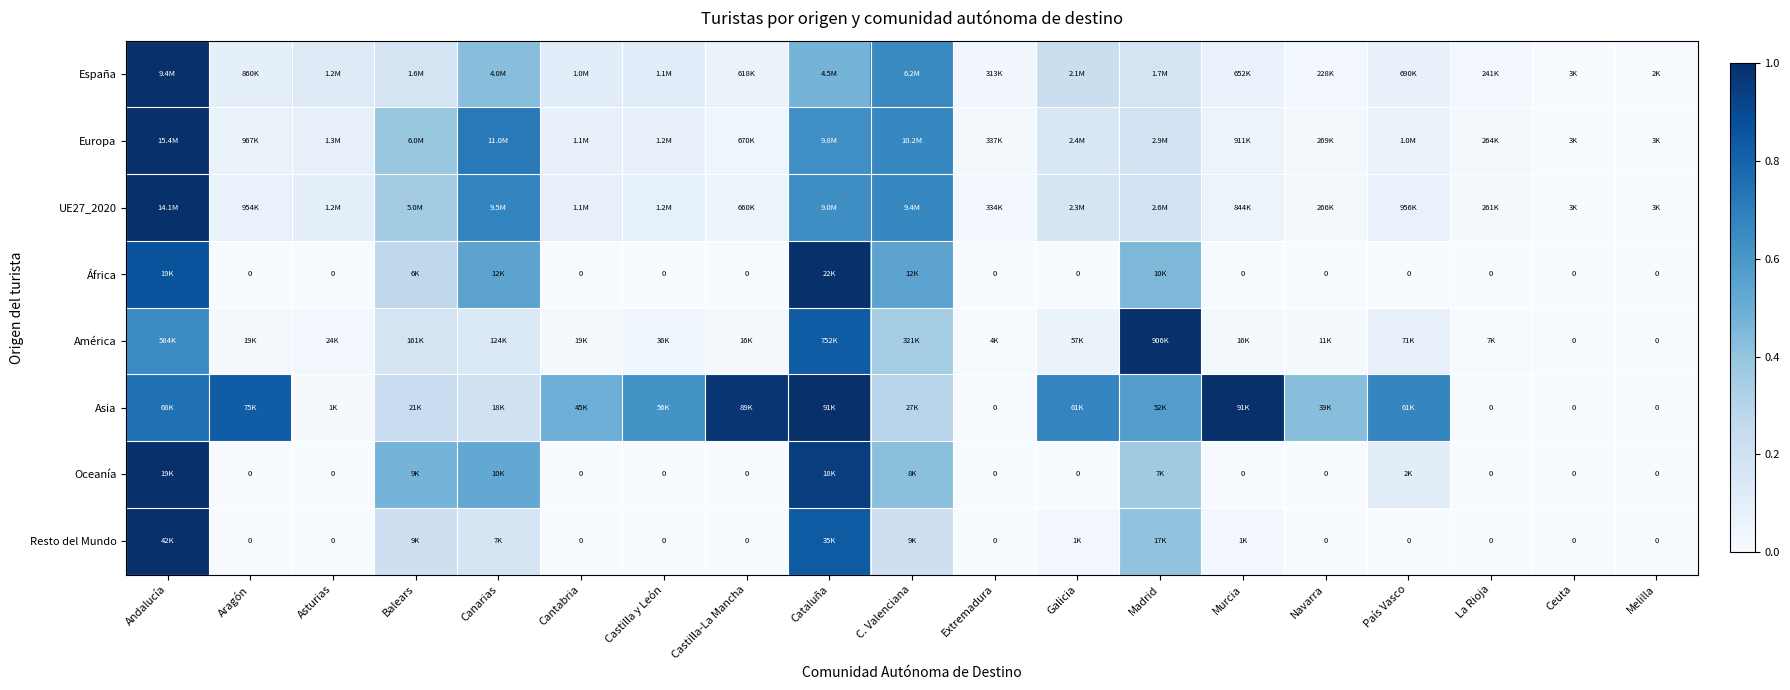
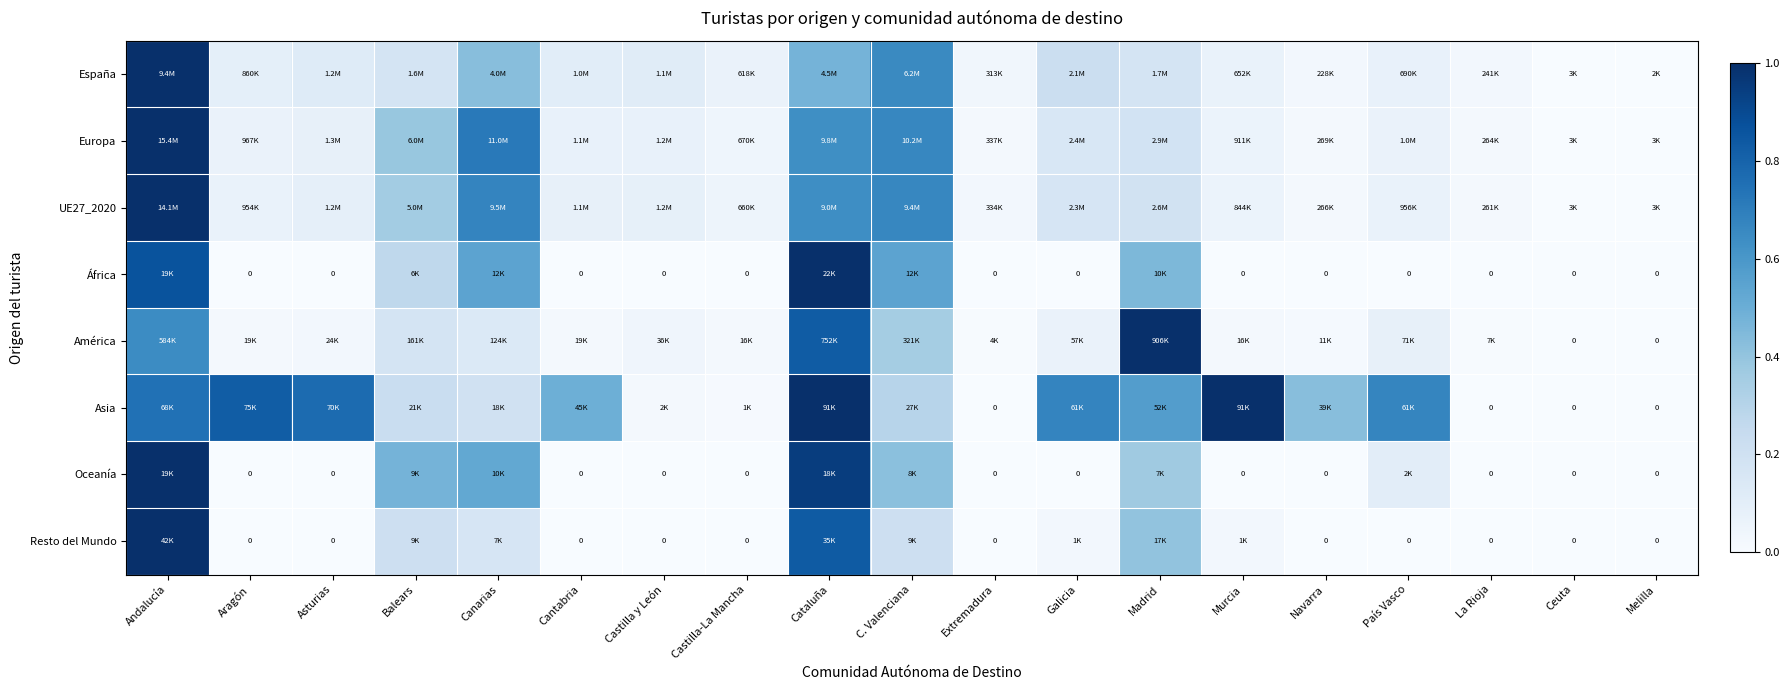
Asia, Asturias: 1K -> 70K
Asia, Castilla y León: 56K -> 2K
Asia, Castilla-La Mancha: 89K -> 1K
